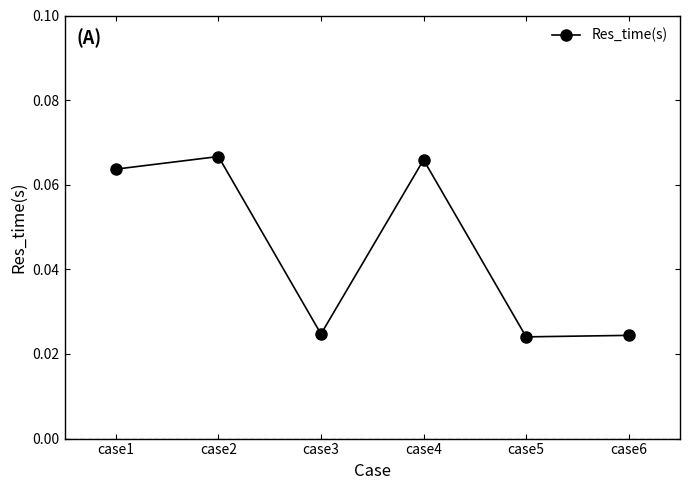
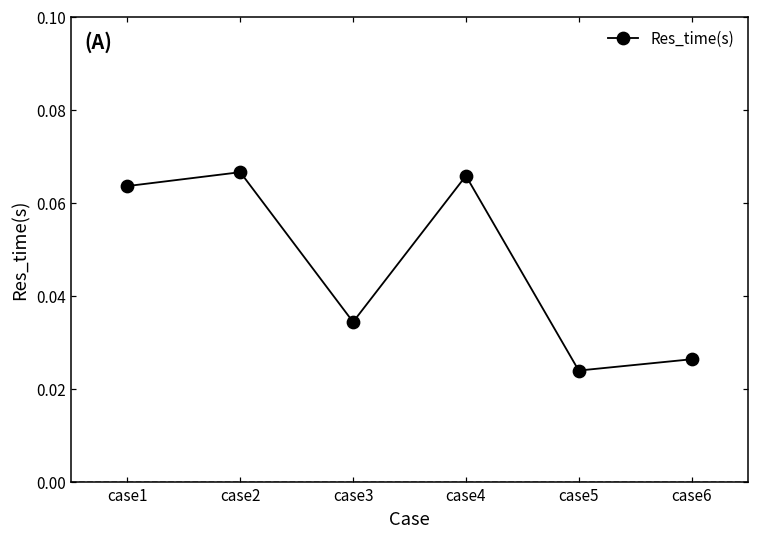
case3: 0.025 -> 0.034
case6: 0.024 -> 0.026
